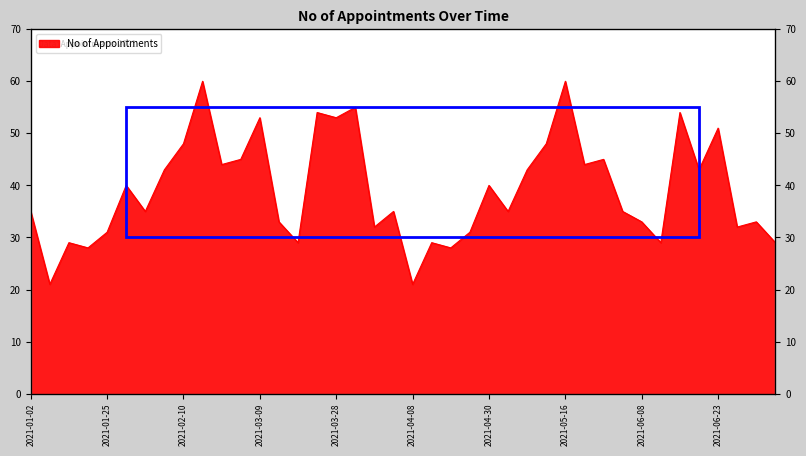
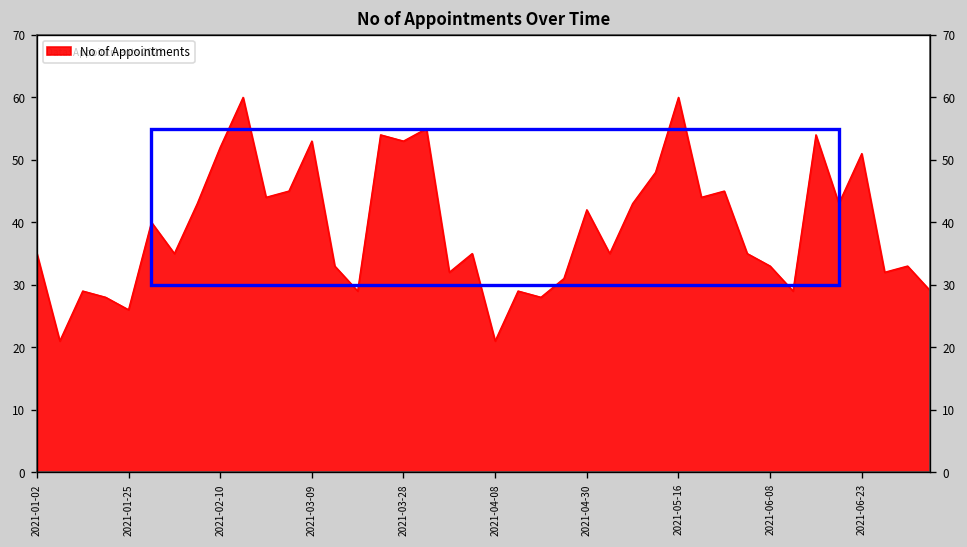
2021-01-25: 31 -> 26
2021-02-10: 48 -> 52
2021-04-30: 40 -> 42
